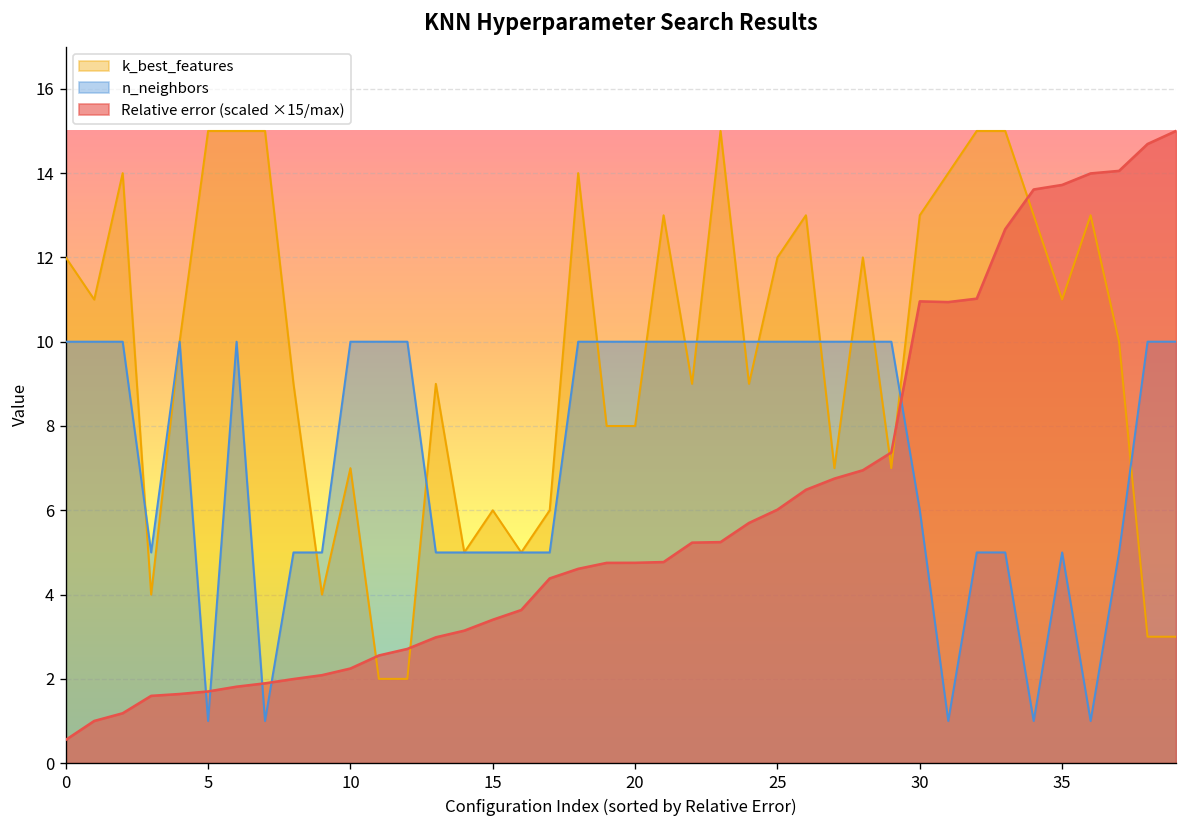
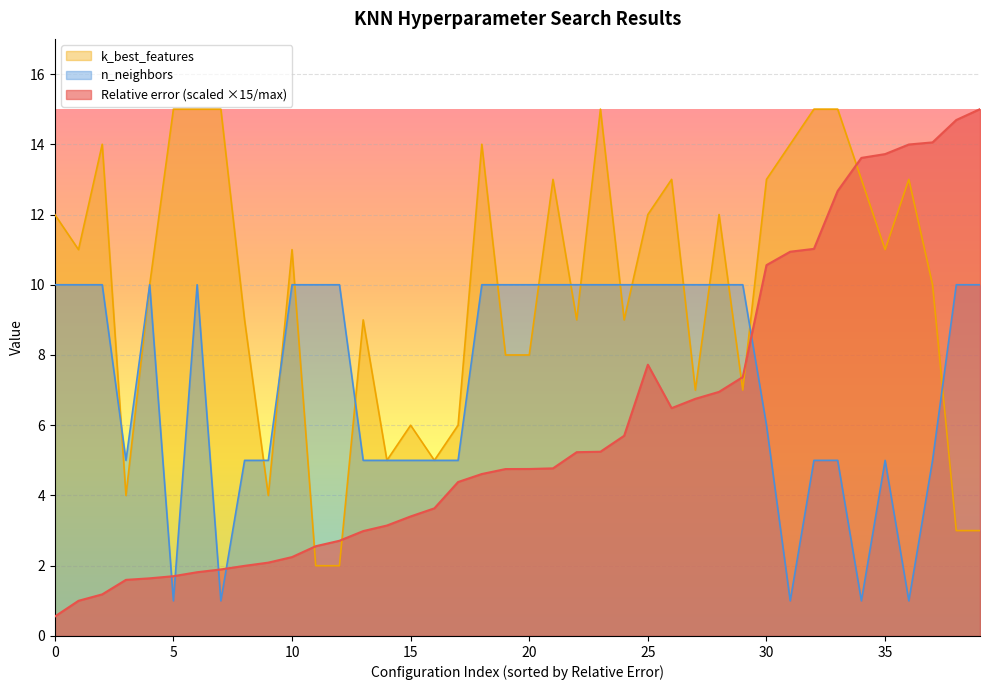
k_best_features, 10: 7 -> 11
Relative error (scaled ×15/max), 25: 6.0 -> 7.7
Relative error (scaled ×15/max), 30: 11.0 -> 10.6
